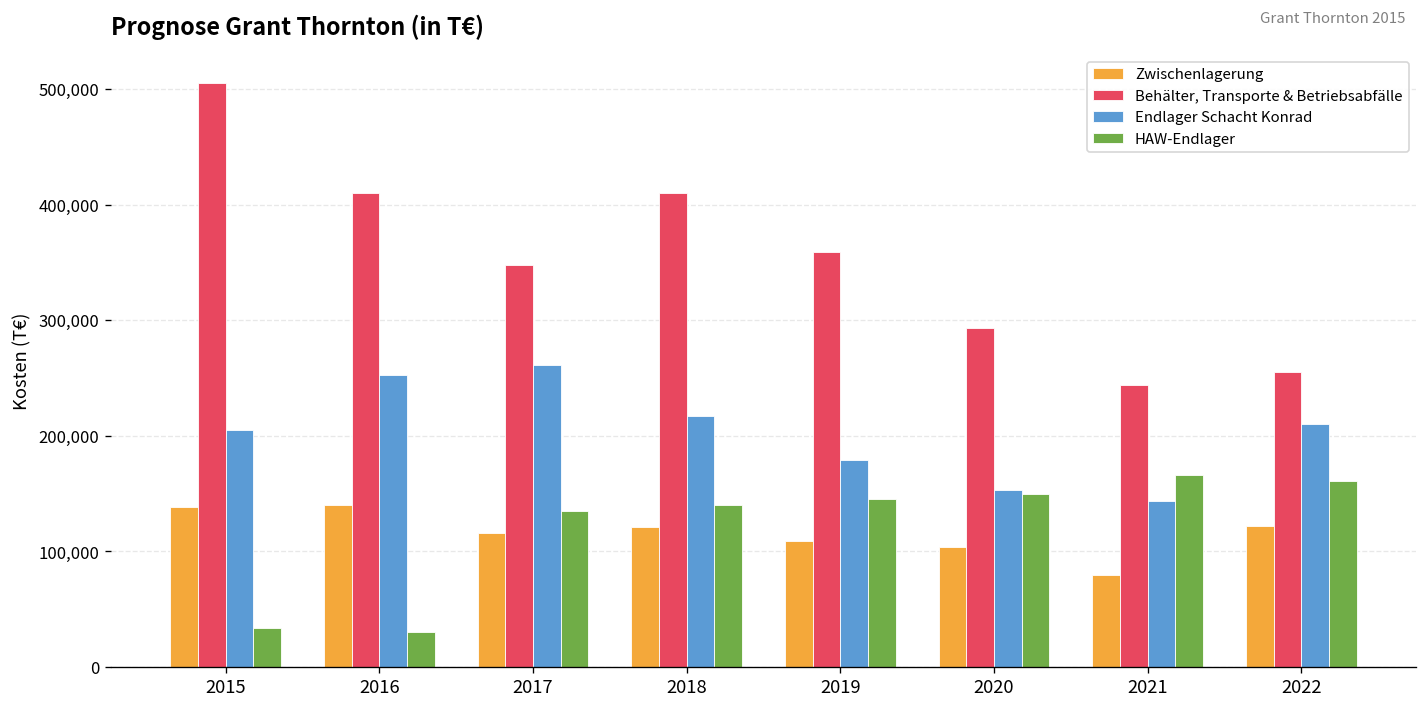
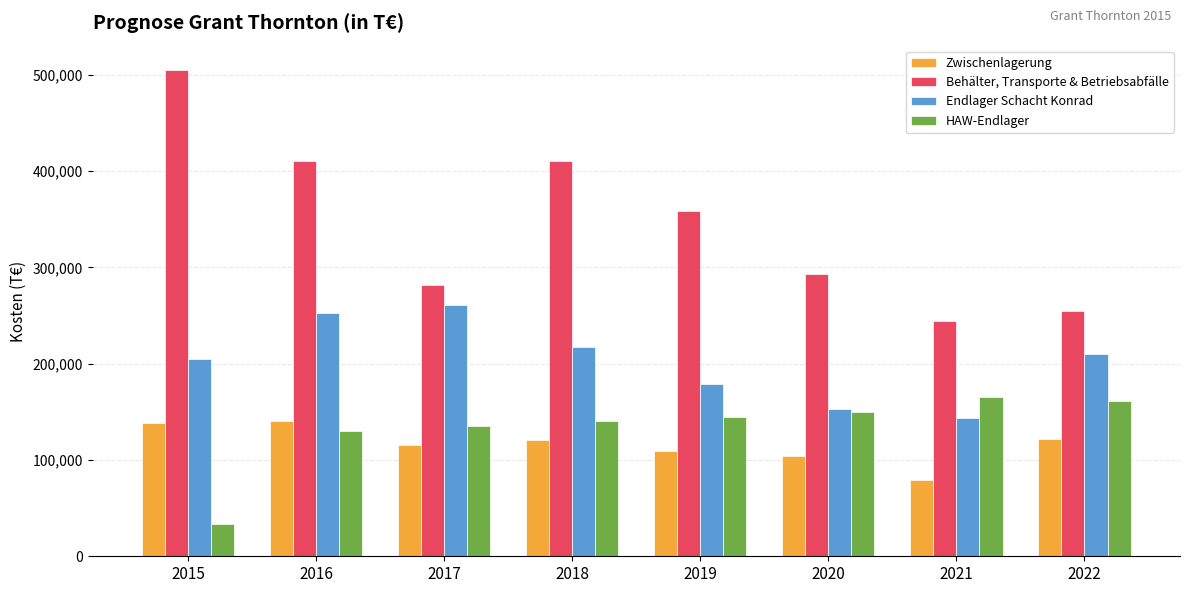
HAW-Endlager, 2016: 30,000 -> 130,000
Behälter, Transporte & Betriebsabfälle, 2017: 350,000 -> 280,000
